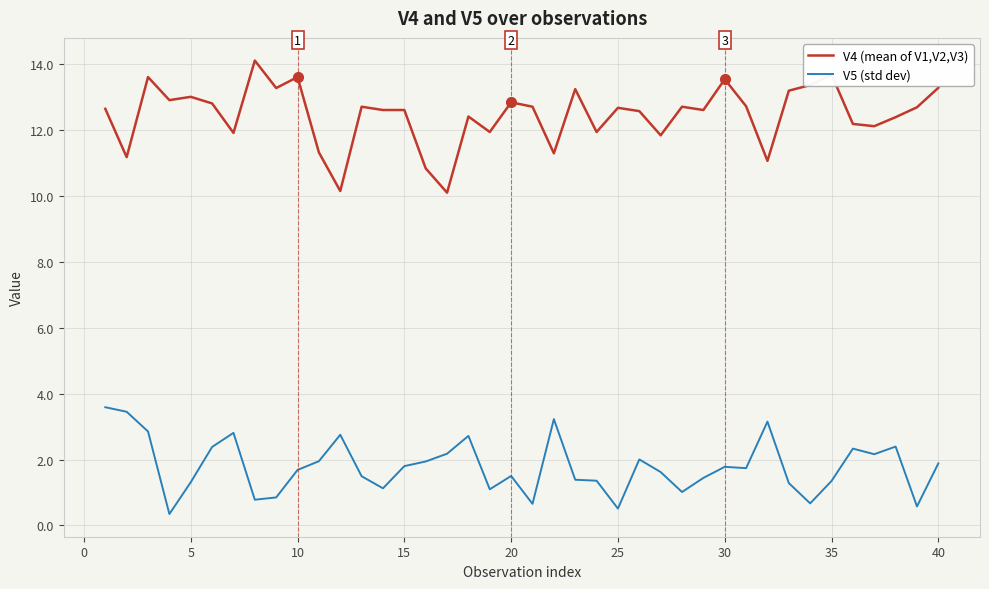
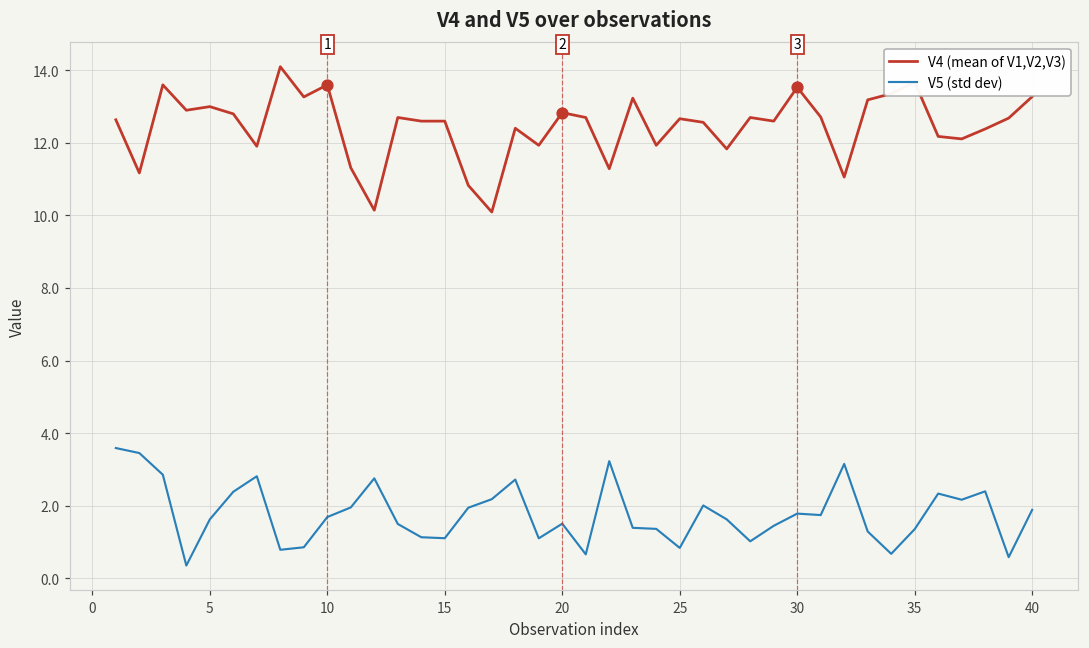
V5 (std dev), 5: 1.3 -> 1.6
V5 (std dev), 15: 1.8 -> 1.1
V5 (std dev), 25: 0.5 -> 0.8
